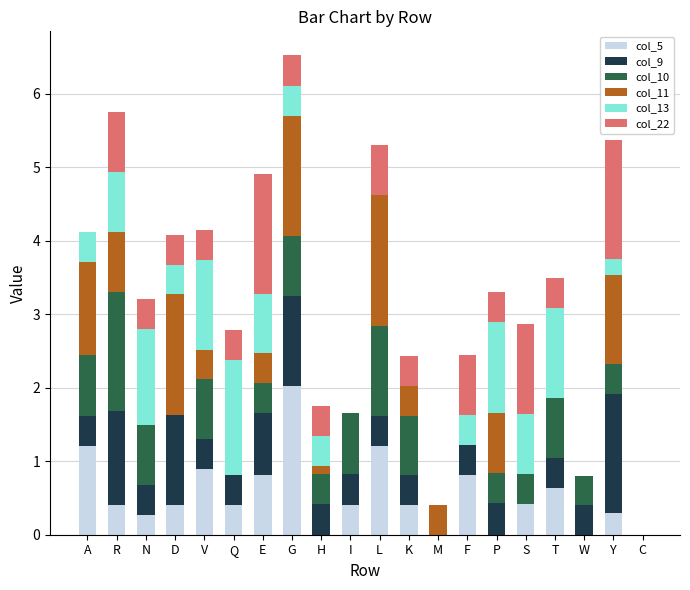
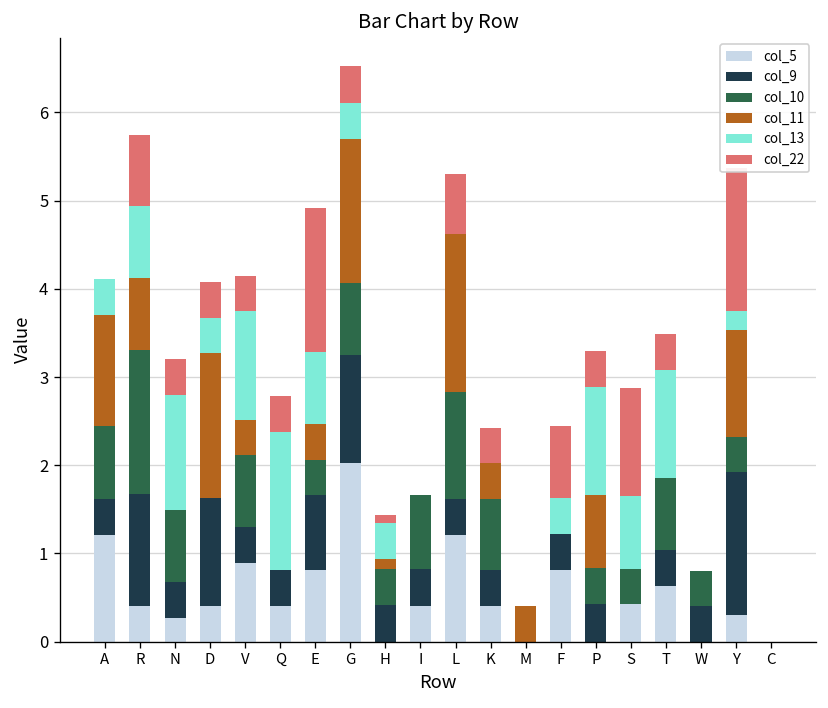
col_22, H: 0.4 -> 0.1
